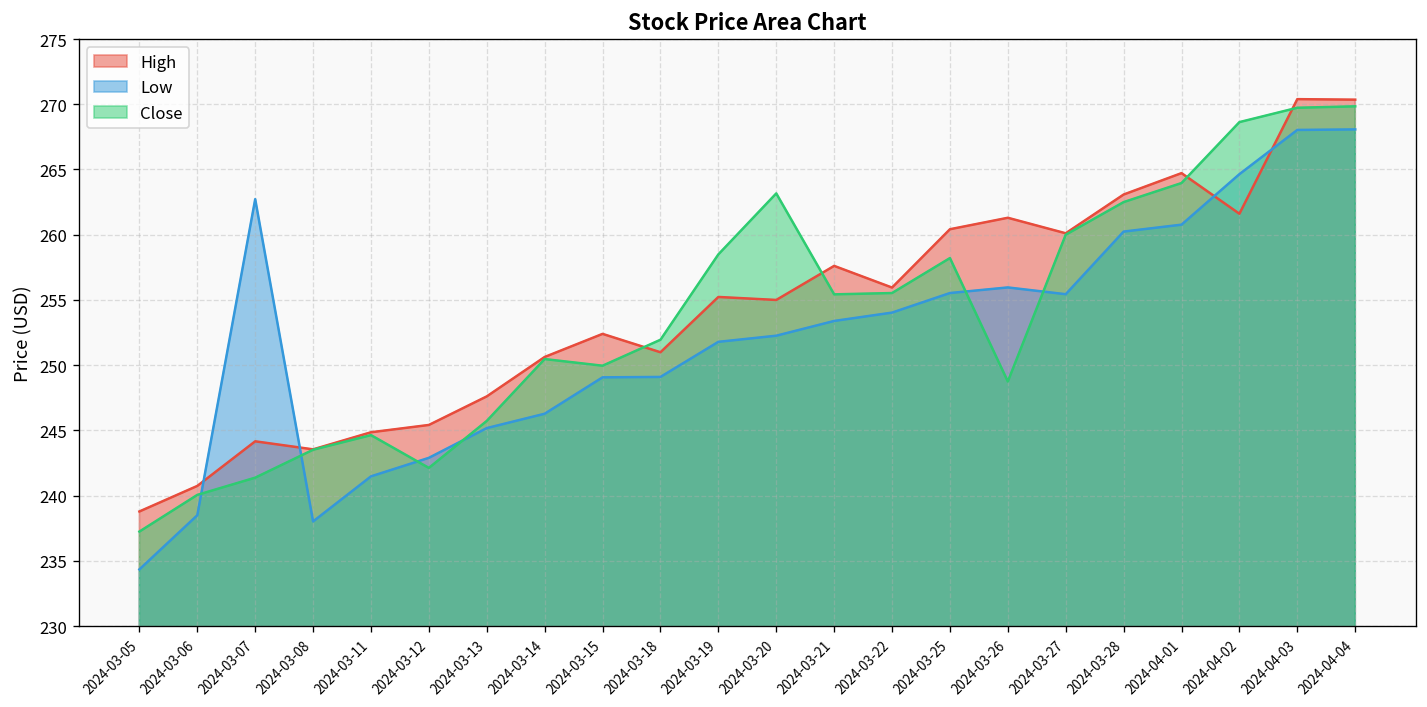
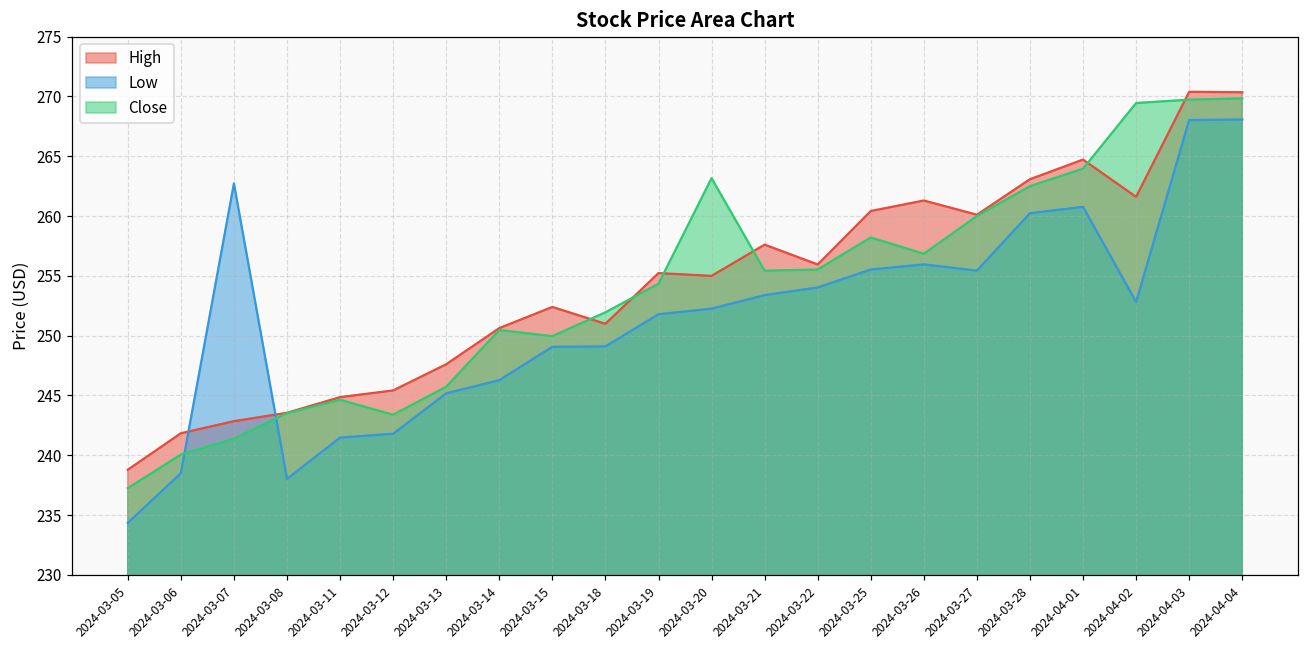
High, 2024-03-06: 240.7 -> 241.8
High, 2024-03-07: 244.2 -> 242.9
Low, 2024-03-12: 242.9 -> 241.8
Close, 2024-03-12: 242.1 -> 243.4
Close, 2024-03-19: 258.5 -> 254.3
Close, 2024-03-26: 248.8 -> 256.9
Low, 2024-04-02: 264.6 -> 252.8
Close, 2024-04-02: 268.6 -> 269.5
